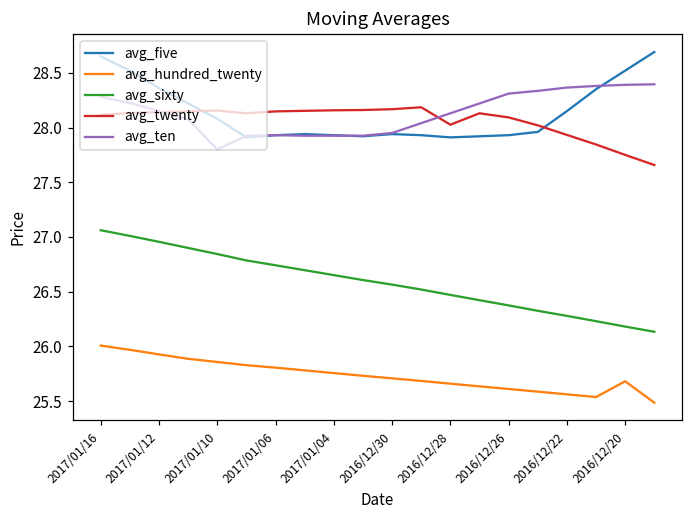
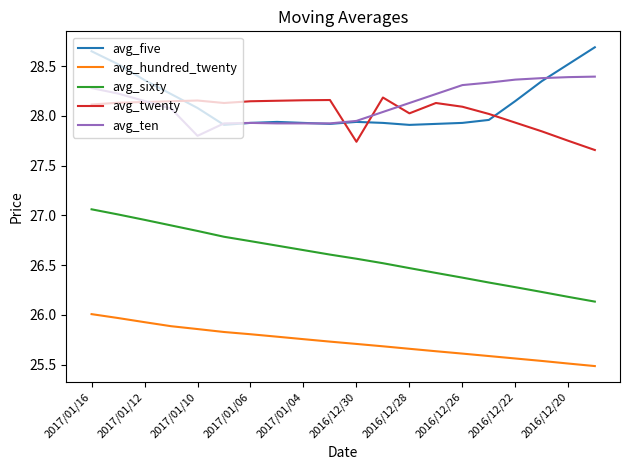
avg_twenty, 2016/12/30: 28.2 -> 27.7
avg_hundred_twenty, 2016/12/20: 25.7 -> 25.5
